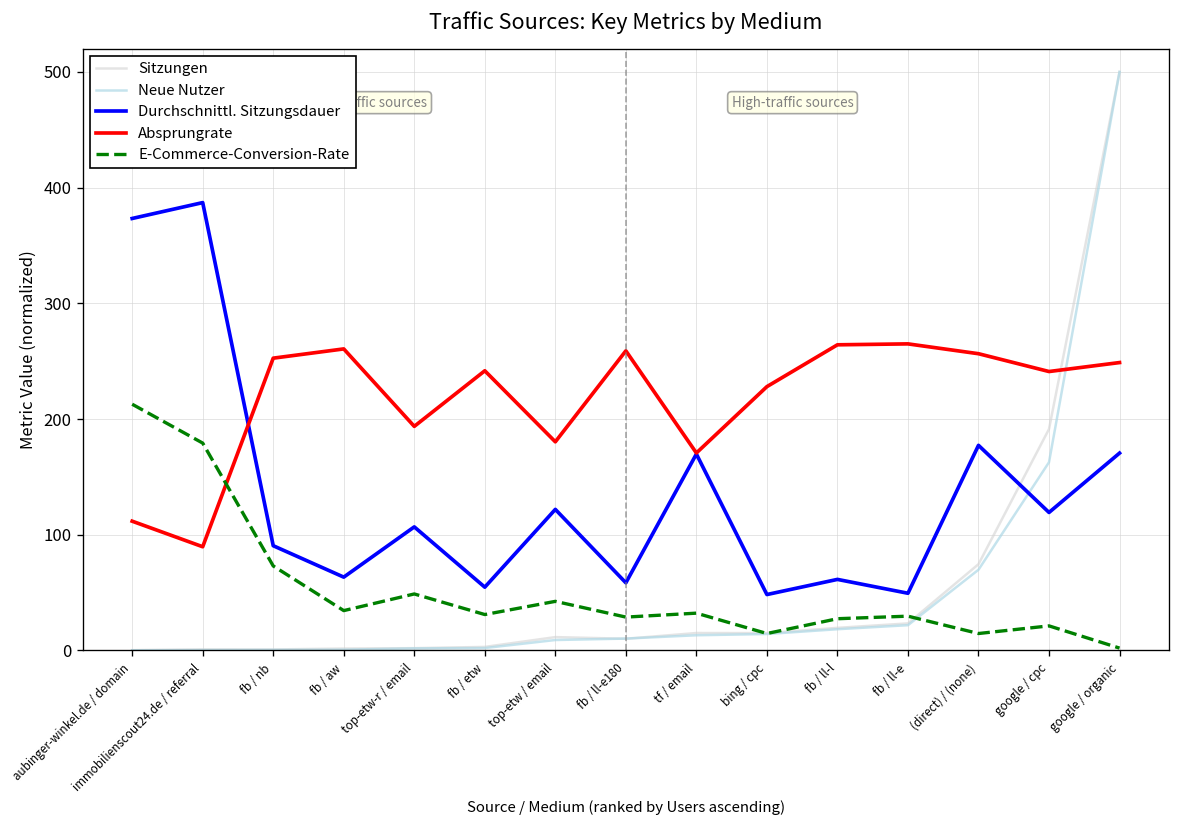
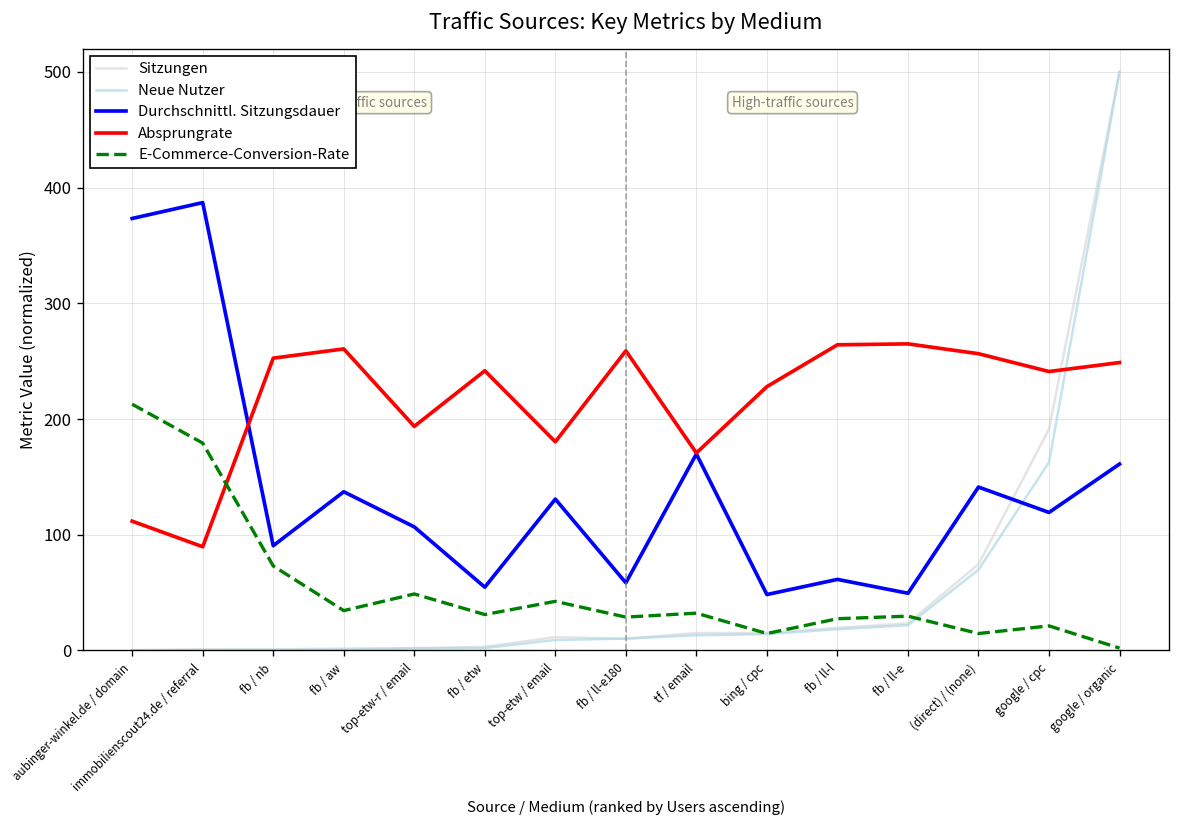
Durchschnittl. Sitzungsdauer, fb / aw: 60 -> 140
Durchschnittl. Sitzungsdauer, top-etw / email: 120 -> 130
Durchschnittl. Sitzungsdauer, (direct) / (none): 180 -> 140
Durchschnittl. Sitzungsdauer, google / organic: 170 -> 160
